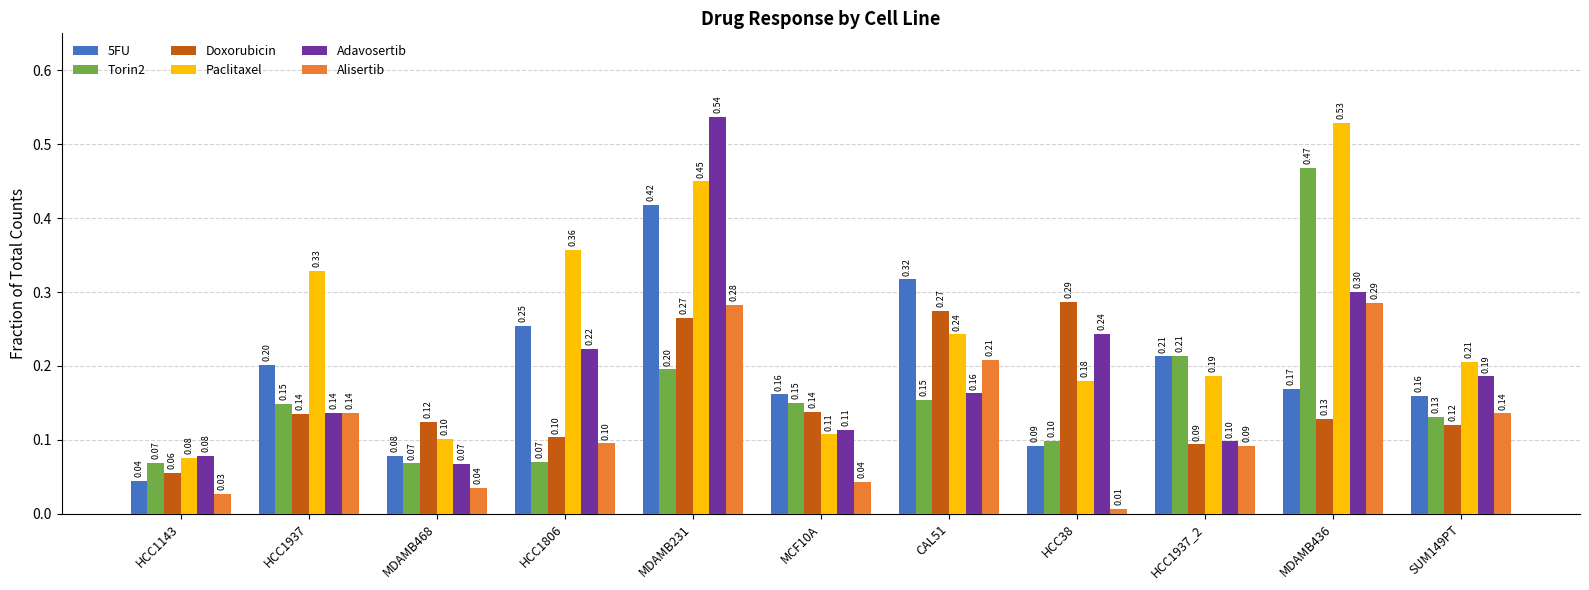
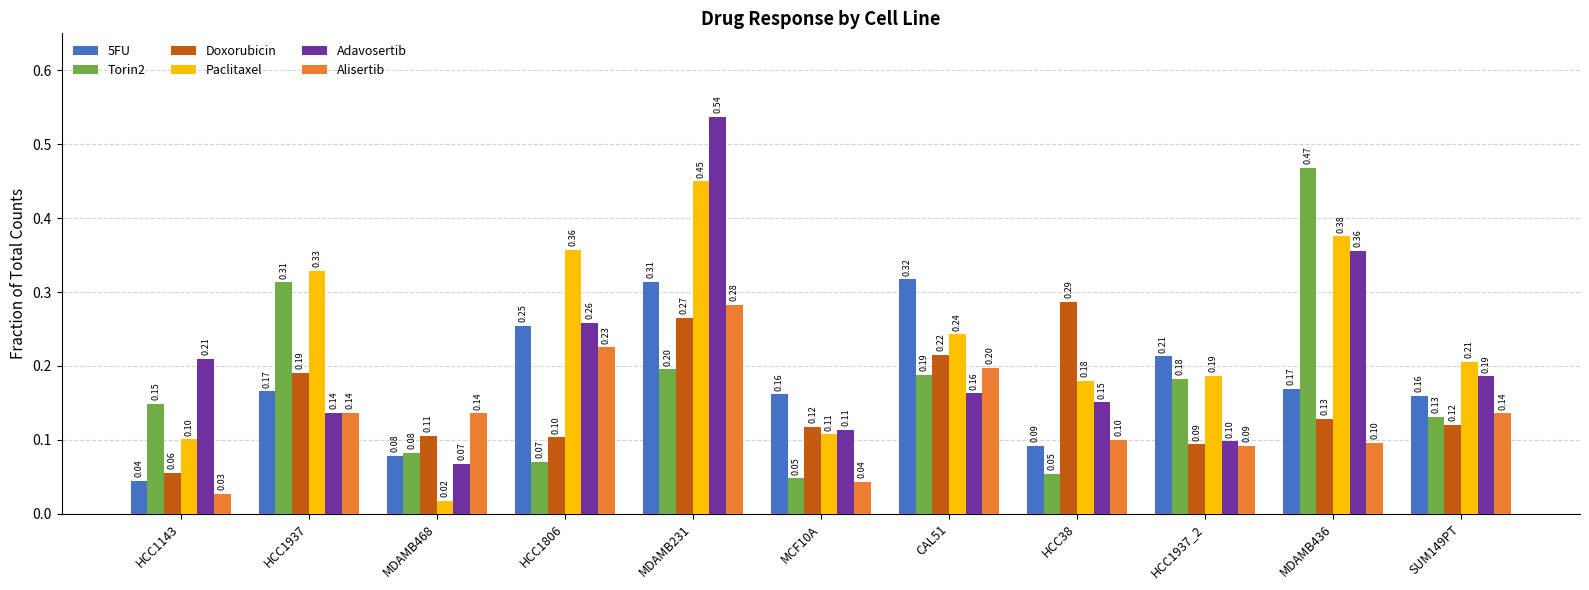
Torin2, HCC1143: 0.07 -> 0.15
Paclitaxel, HCC1143: 0.08 -> 0.10
Adavosertib, HCC1143: 0.08 -> 0.21
5FU, HCC1937: 0.20 -> 0.17
Torin2, HCC1937: 0.15 -> 0.31
Doxorubicin, HCC1937: 0.14 -> 0.19
Torin2, MDAMB468: 0.07 -> 0.08
Doxorubicin, MDAMB468: 0.12 -> 0.11
Paclitaxel, MDAMB468: 0.10 -> 0.02
Alisertib, MDAMB468: 0.04 -> 0.14
Adavosertib, HCC1806: 0.22 -> 0.26
Alisertib, HCC1806: 0.10 -> 0.23
5FU, MDAMB231: 0.42 -> 0.31
Torin2, MCF10A: 0.15 -> 0.05
Doxorubicin, MCF10A: 0.14 -> 0.12
Torin2, CAL51: 0.15 -> 0.19
Doxorubicin, CAL51: 0.27 -> 0.22
Alisertib, CAL51: 0.21 -> 0.20
Torin2, HCC38: 0.10 -> 0.05
Adavosertib, HCC38: 0.24 -> 0.15
Alisertib, HCC38: 0.01 -> 0.10
Torin2, HCC1937_2: 0.21 -> 0.18
Paclitaxel, MDAMB436: 0.53 -> 0.38
Adavosertib, MDAMB436: 0.30 -> 0.36
Alisertib, MDAMB436: 0.29 -> 0.10
